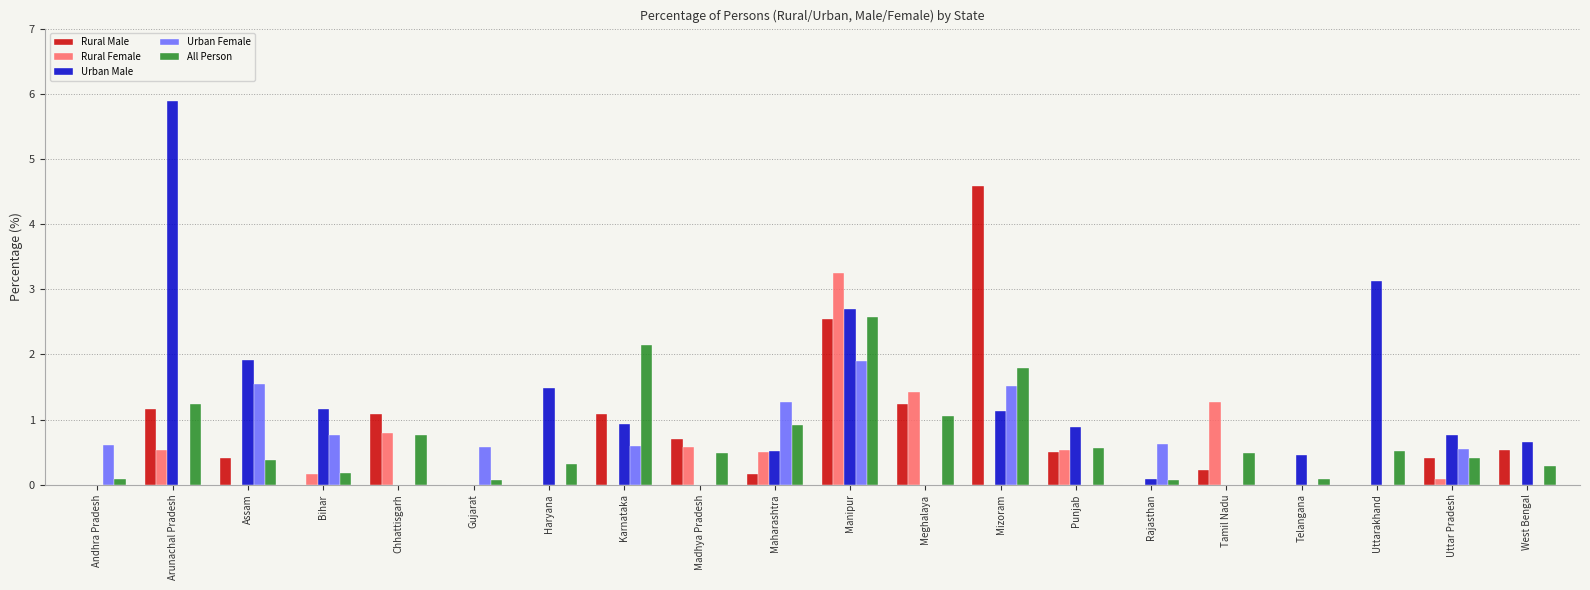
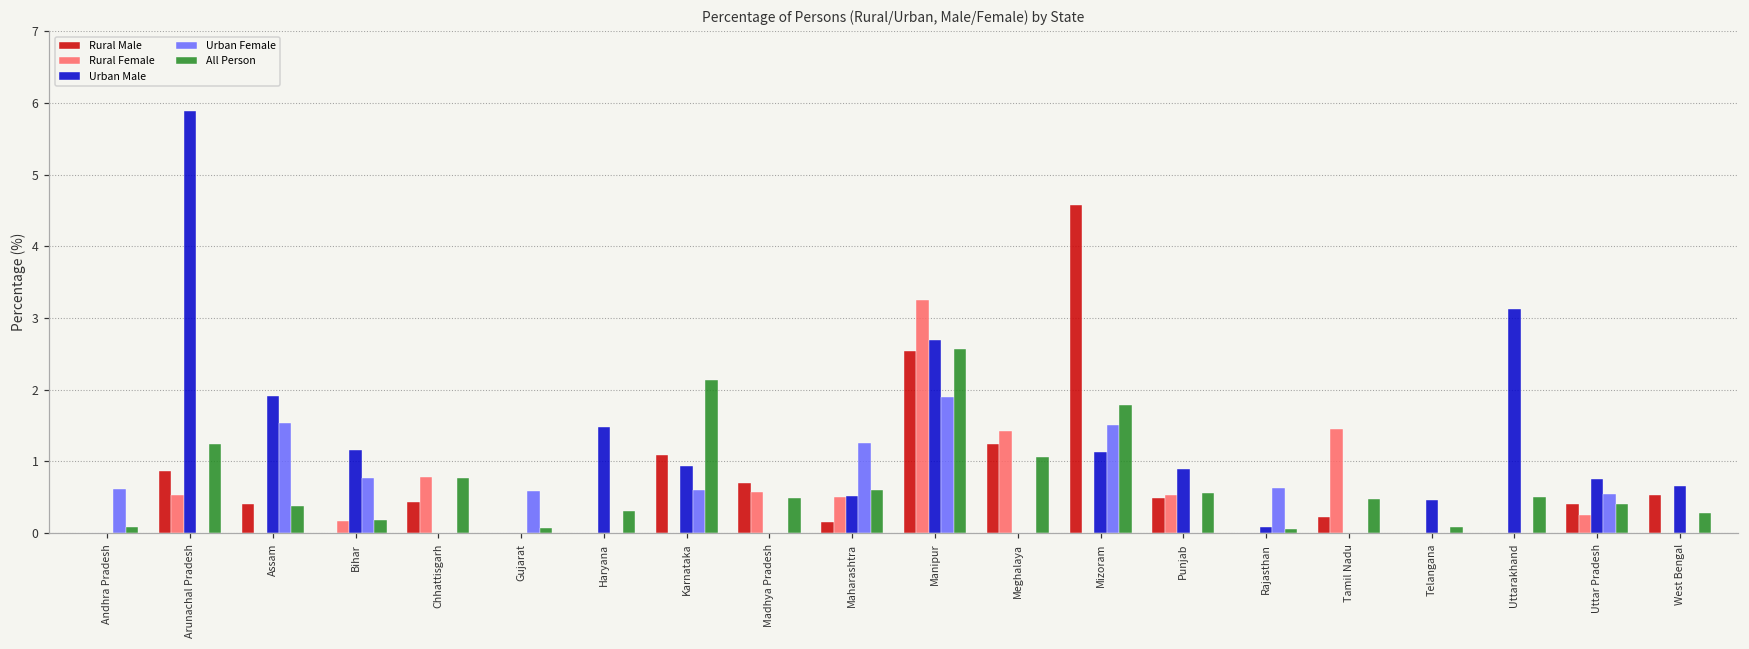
Rural Male, Arunachal Pradesh: 1.2 -> 0.9
Rural Male, Chhattisgarh: 1.1 -> 0.4
All Person, Maharashtra: 0.9 -> 0.6
Rural Female, Tamil Nadu: 1.3 -> 1.5
Rural Female, Uttar Pradesh: 0.1 -> 0.3
